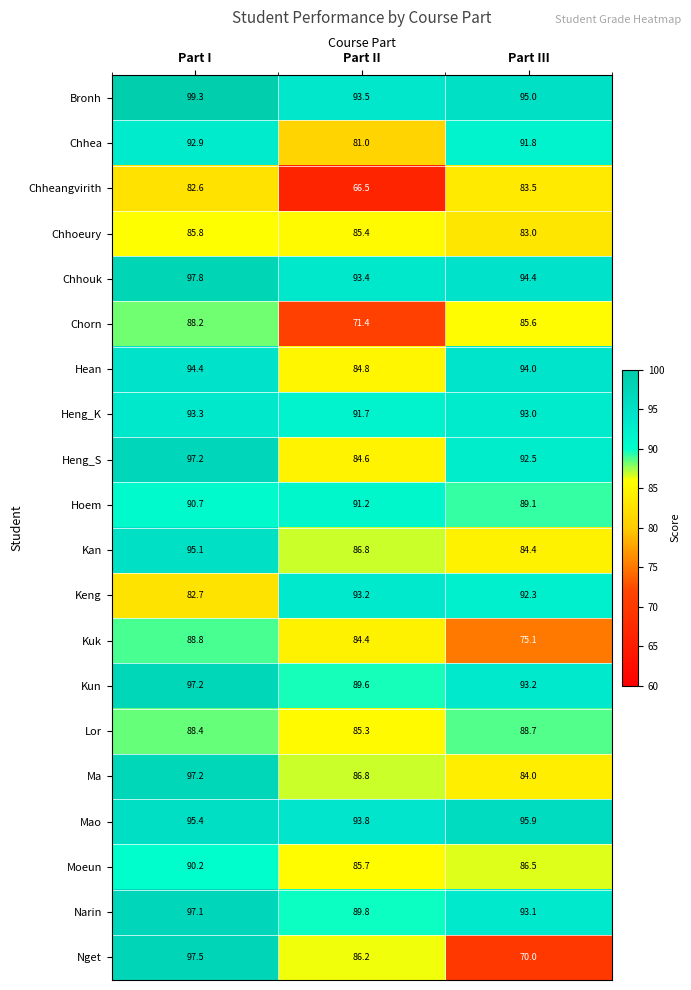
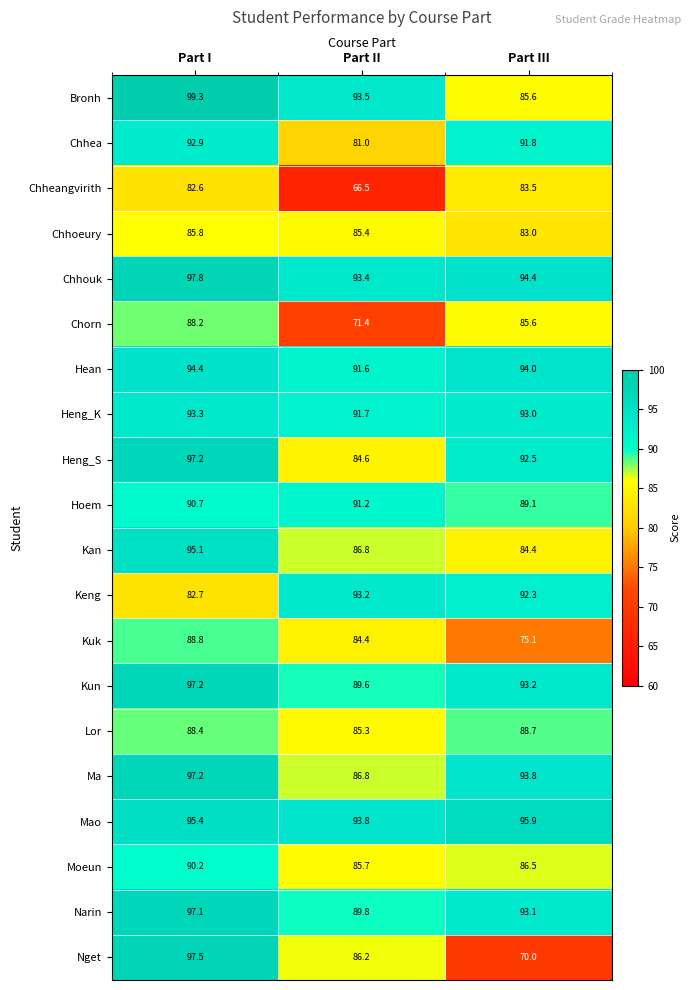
Bronh, Part III: 95.0 -> 85.6
Hean, Part II: 84.8 -> 91.6
Ma, Part III: 84.0 -> 93.8
